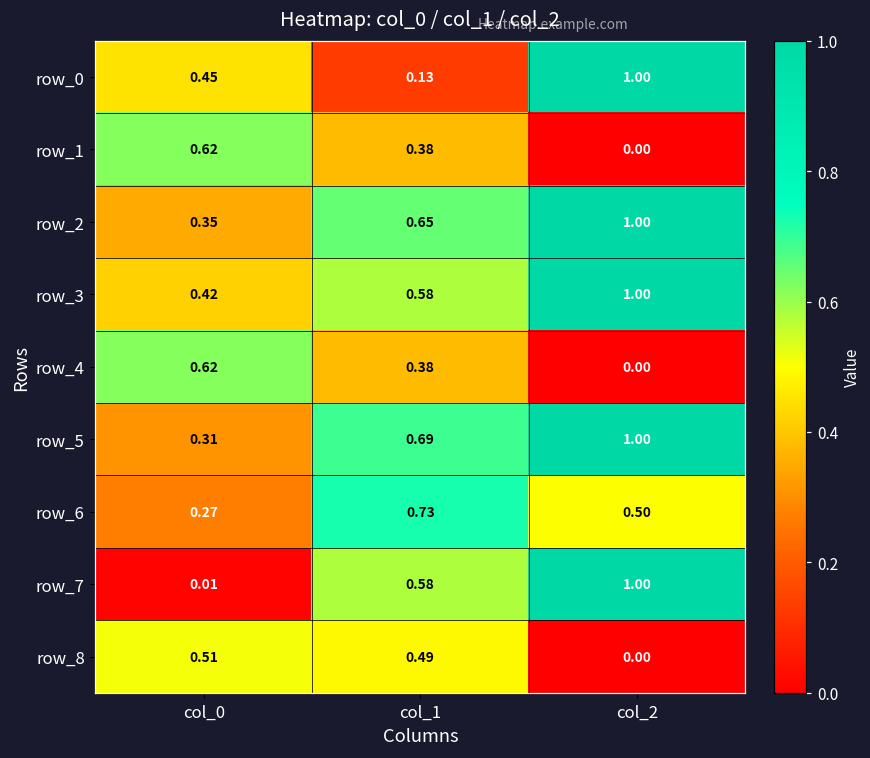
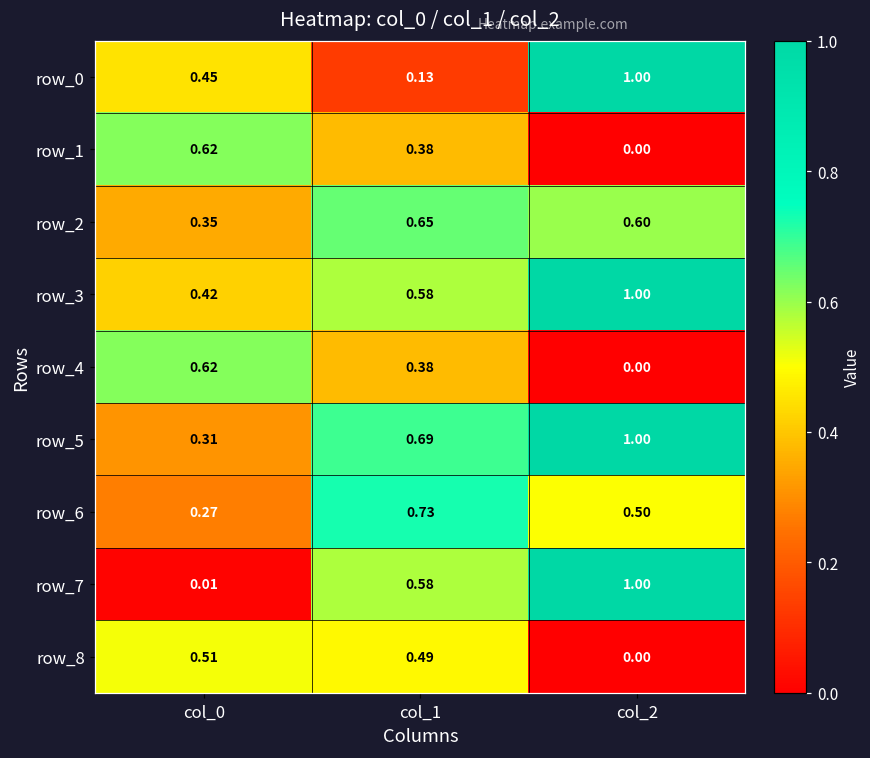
row_2, col_2: 1.00 -> 0.60
